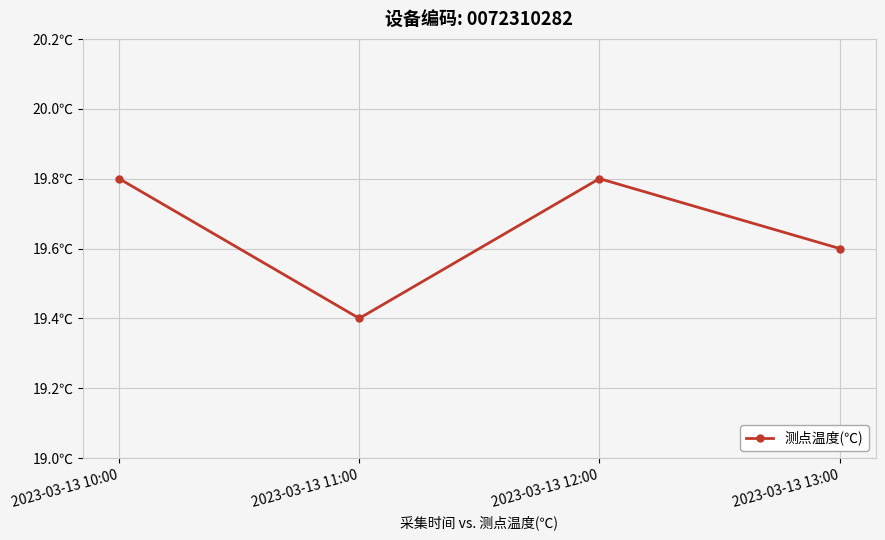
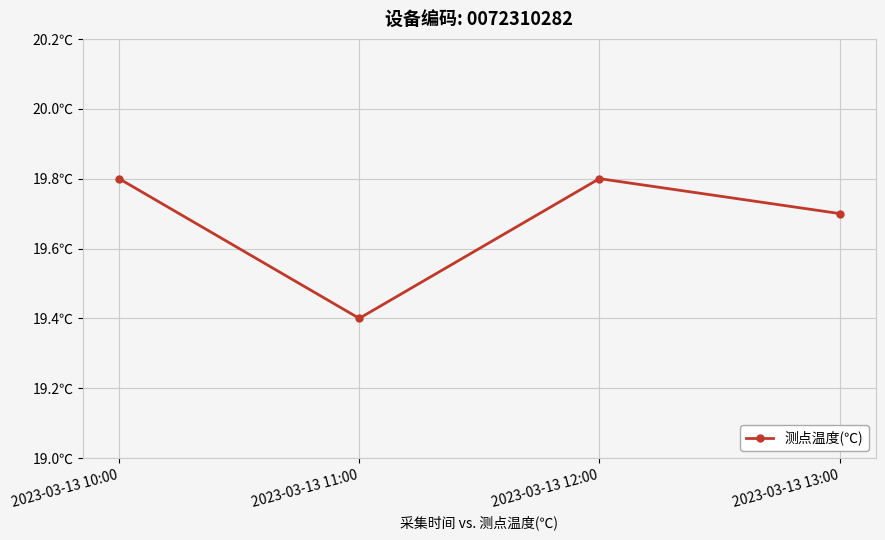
2023-03-13 13:00: 19.6℃ -> 19.7℃
